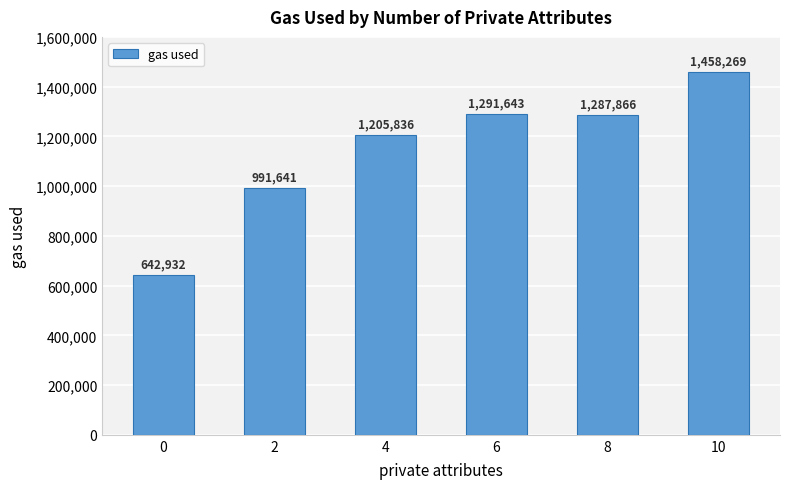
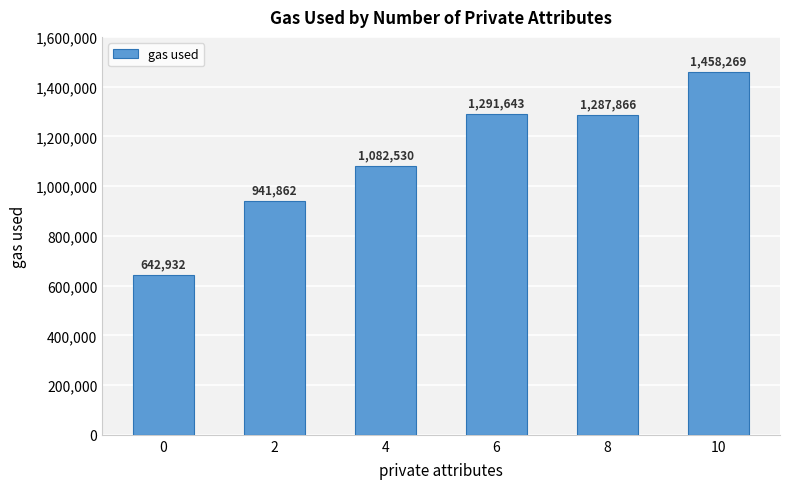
2: 991,641 -> 941,862
4: 1,205,836 -> 1,082,530
